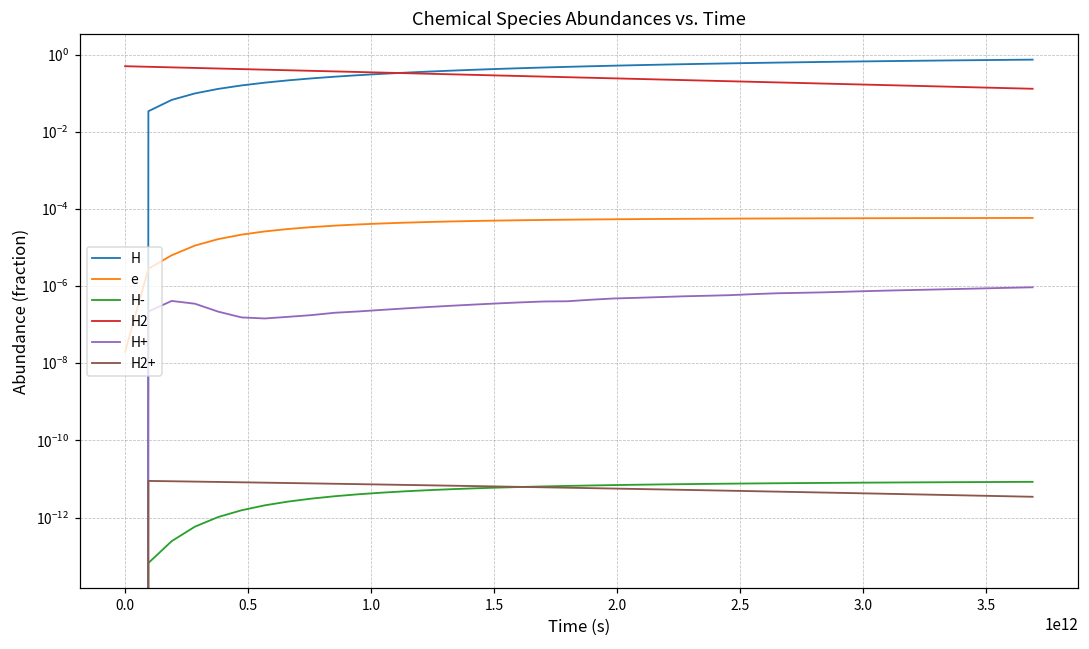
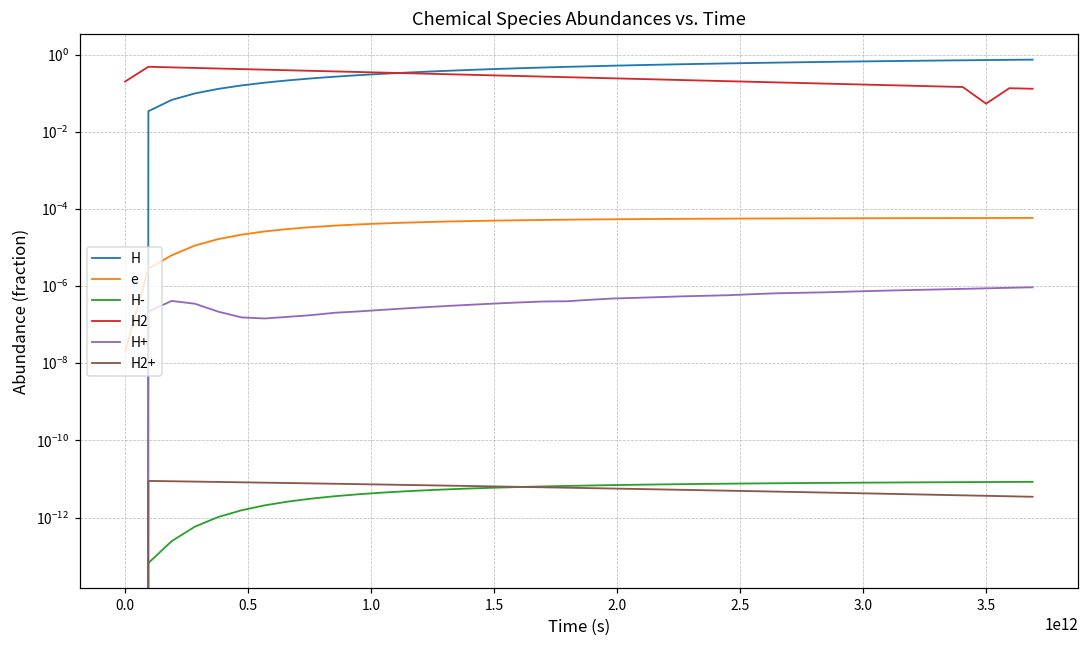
H2, 0.0: 0.5 -> 0.2
H2, 3.5: 0.14 -> 0.05
